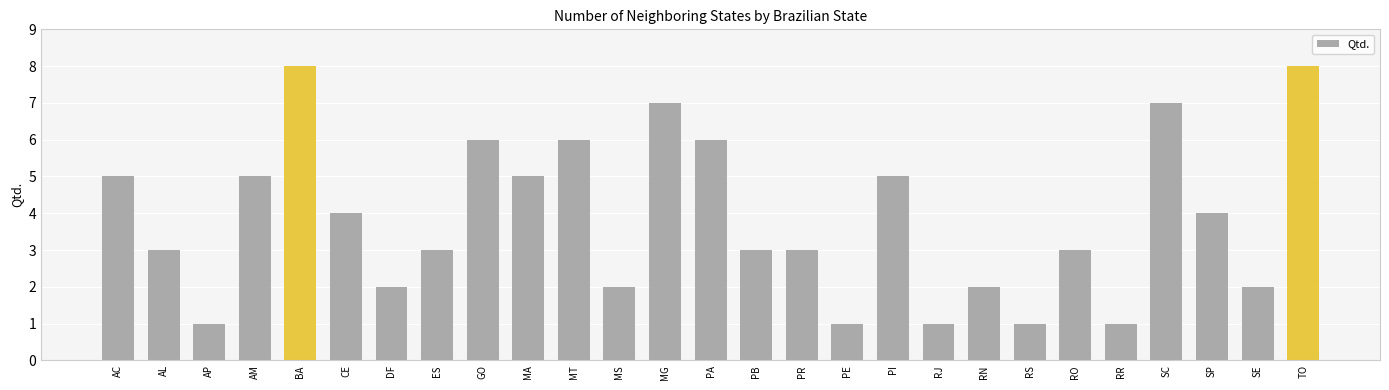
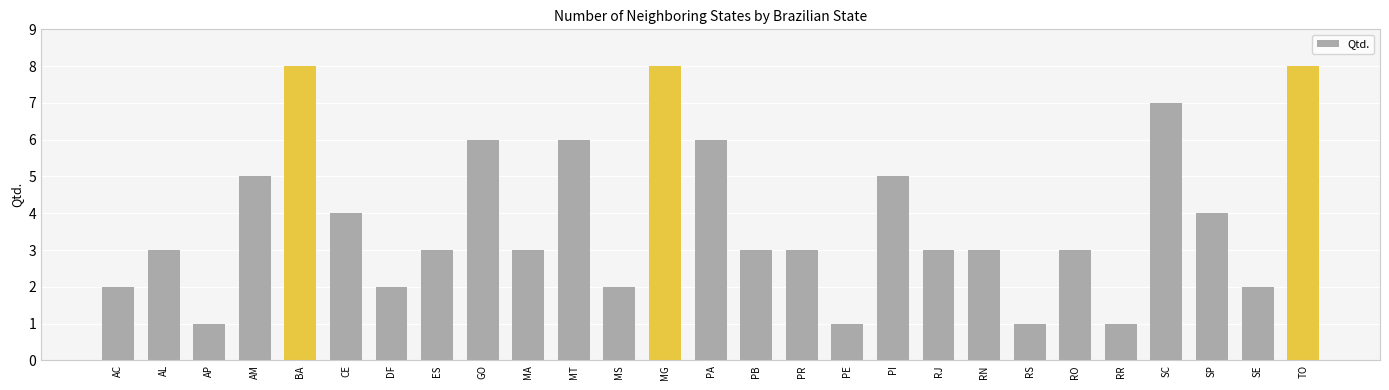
AC: 5 -> 2
MA: 5 -> 3
MG: 7 -> 8
RJ: 1 -> 3
RN: 2 -> 3
